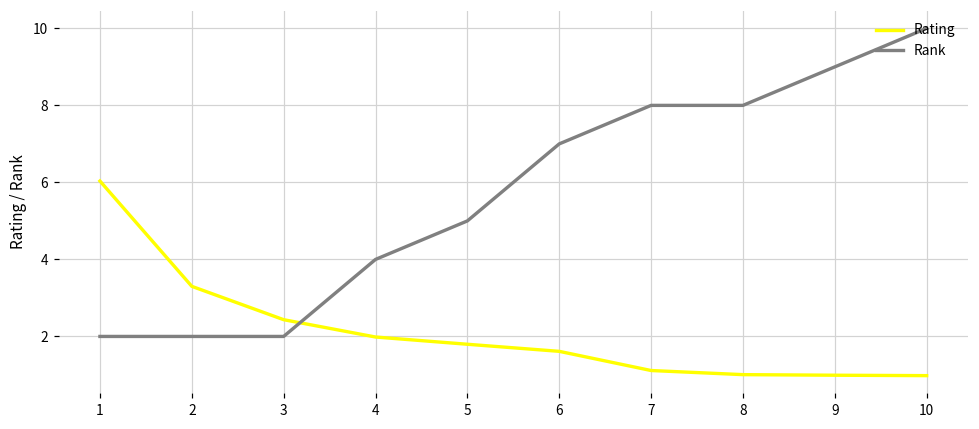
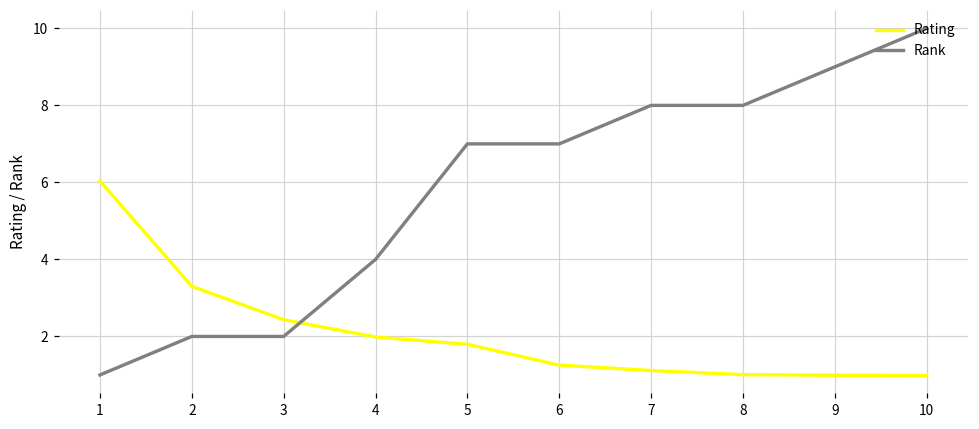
Rank, 1: 2 -> 1
Rank, 5: 5 -> 7
Rating, 6: 1.6 -> 1.3
